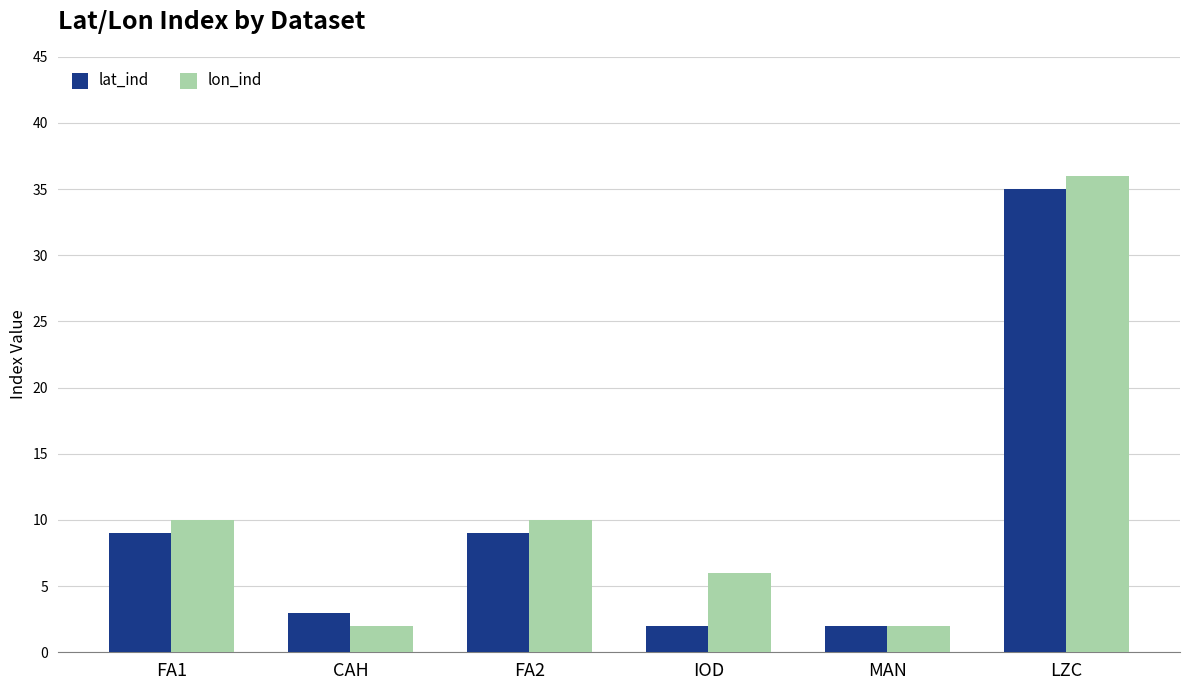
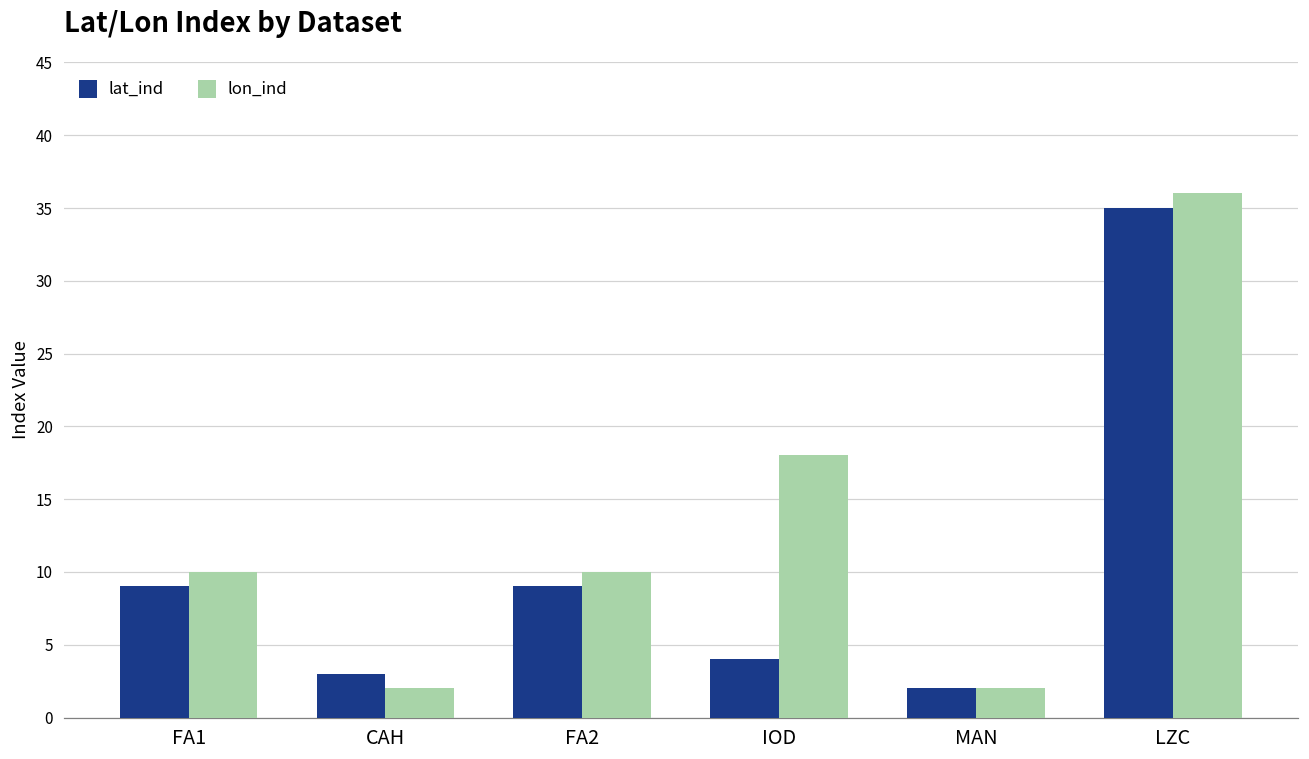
lat_ind, IOD: 2 -> 4
lon_ind, IOD: 6 -> 18
